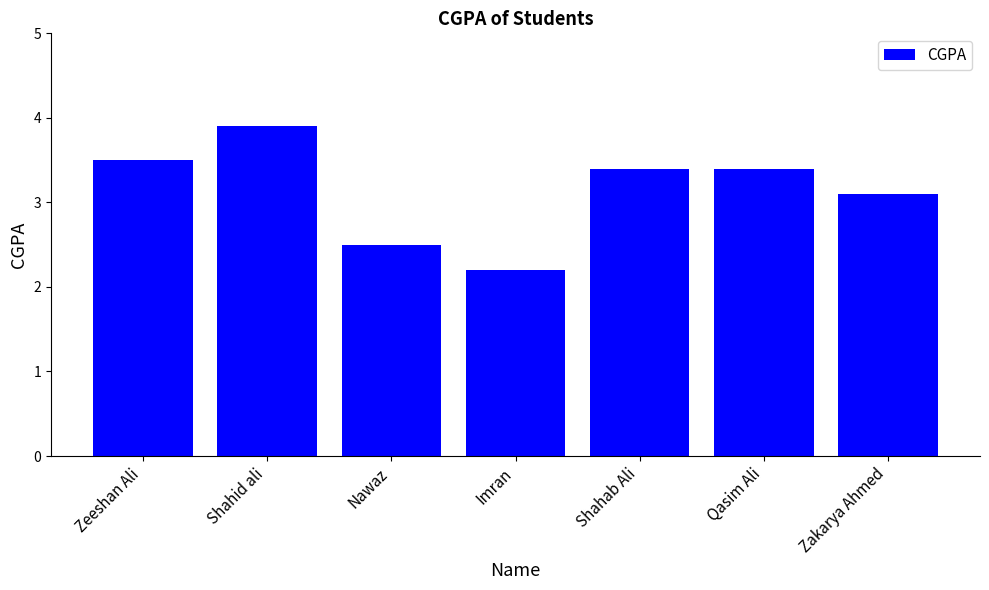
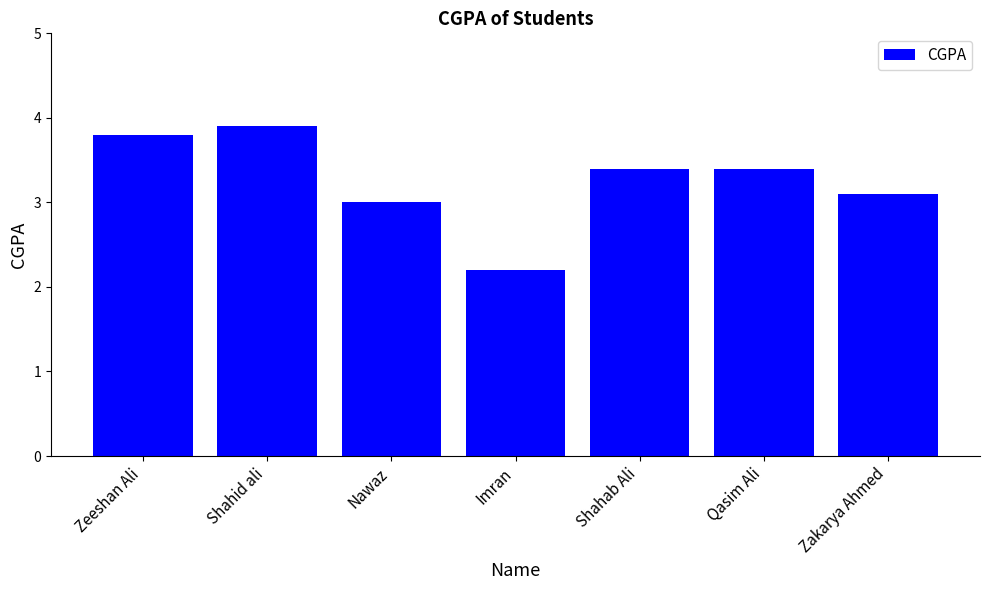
Zeeshan Ali: 3.5 -> 3.8
Nawaz: 2.5 -> 3.0
